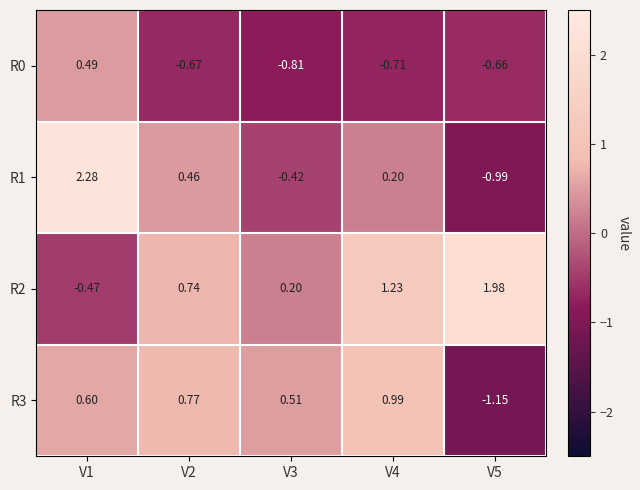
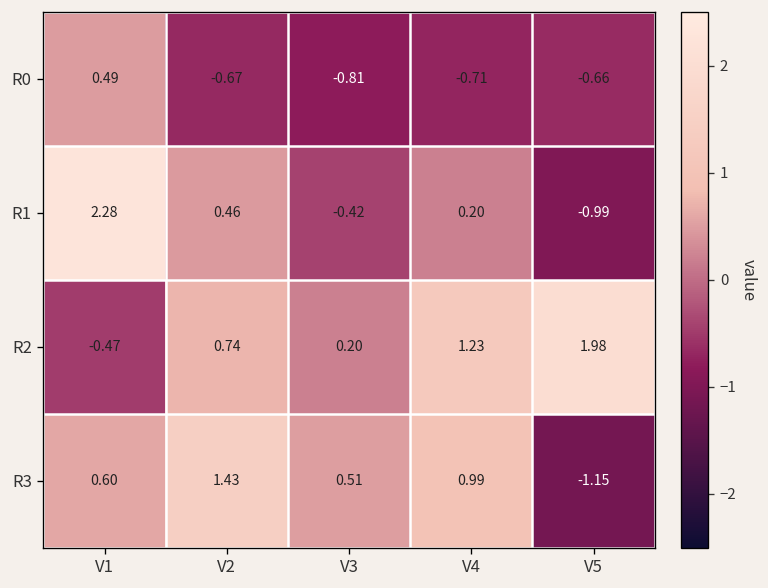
R3, V2: 0.77 -> 1.43
